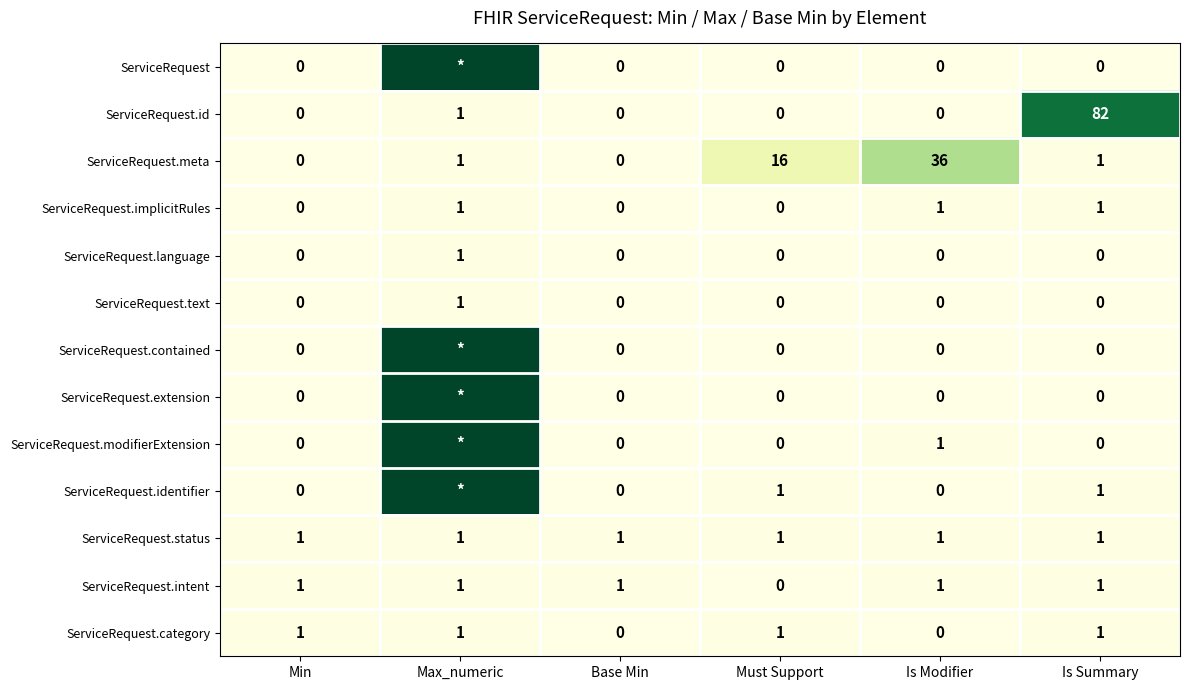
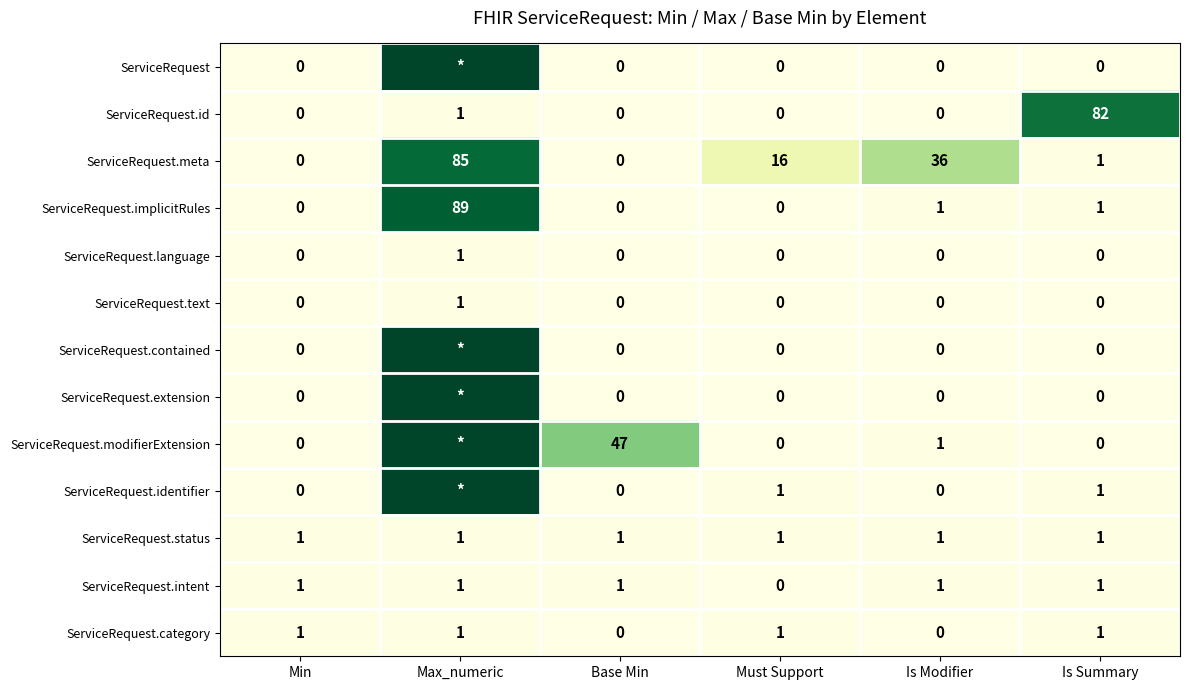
ServiceRequest.meta, Max_numeric: 1 -> 85
ServiceRequest.implicitRules, Max_numeric: 1 -> 89
ServiceRequest.modifierExtension, Base Min: 0 -> 47
